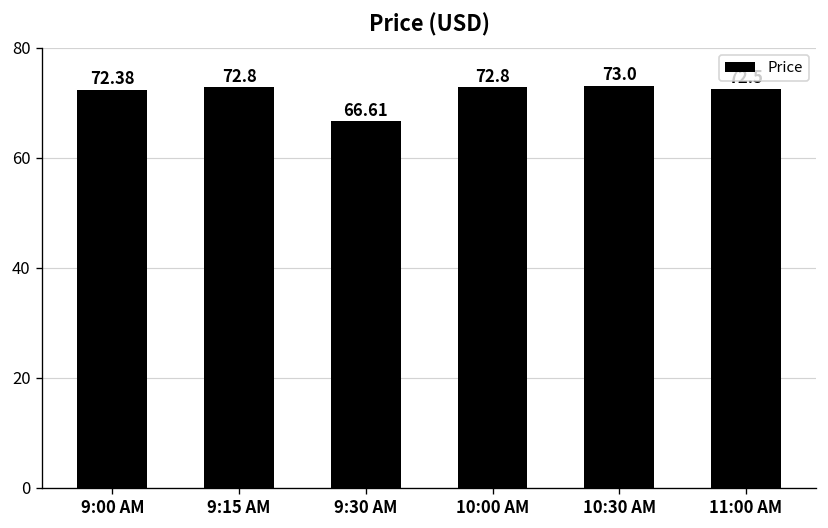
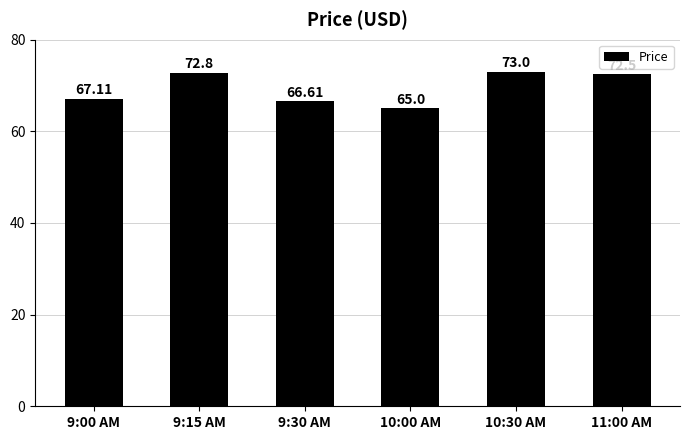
9:00 AM: 72.38 -> 67.11
10:00 AM: 72.8 -> 65.0
